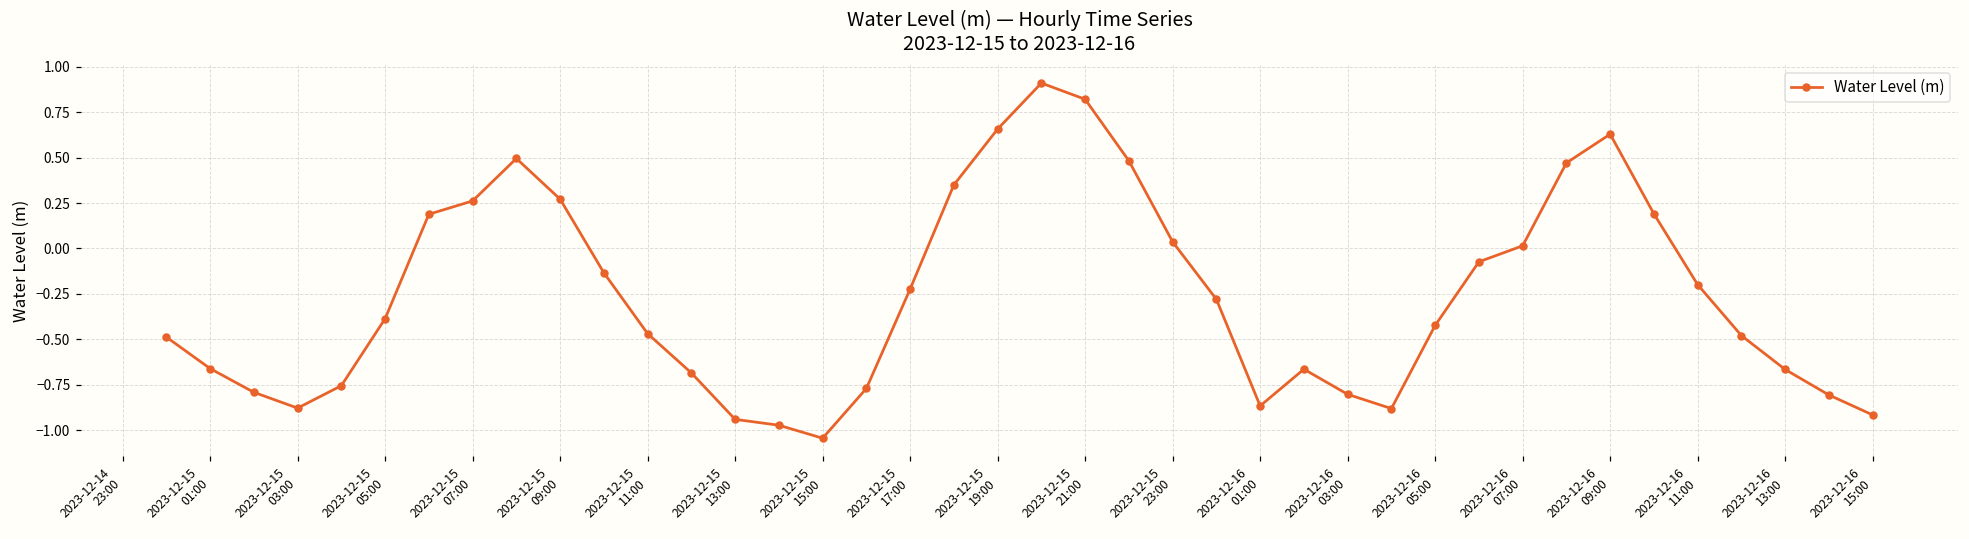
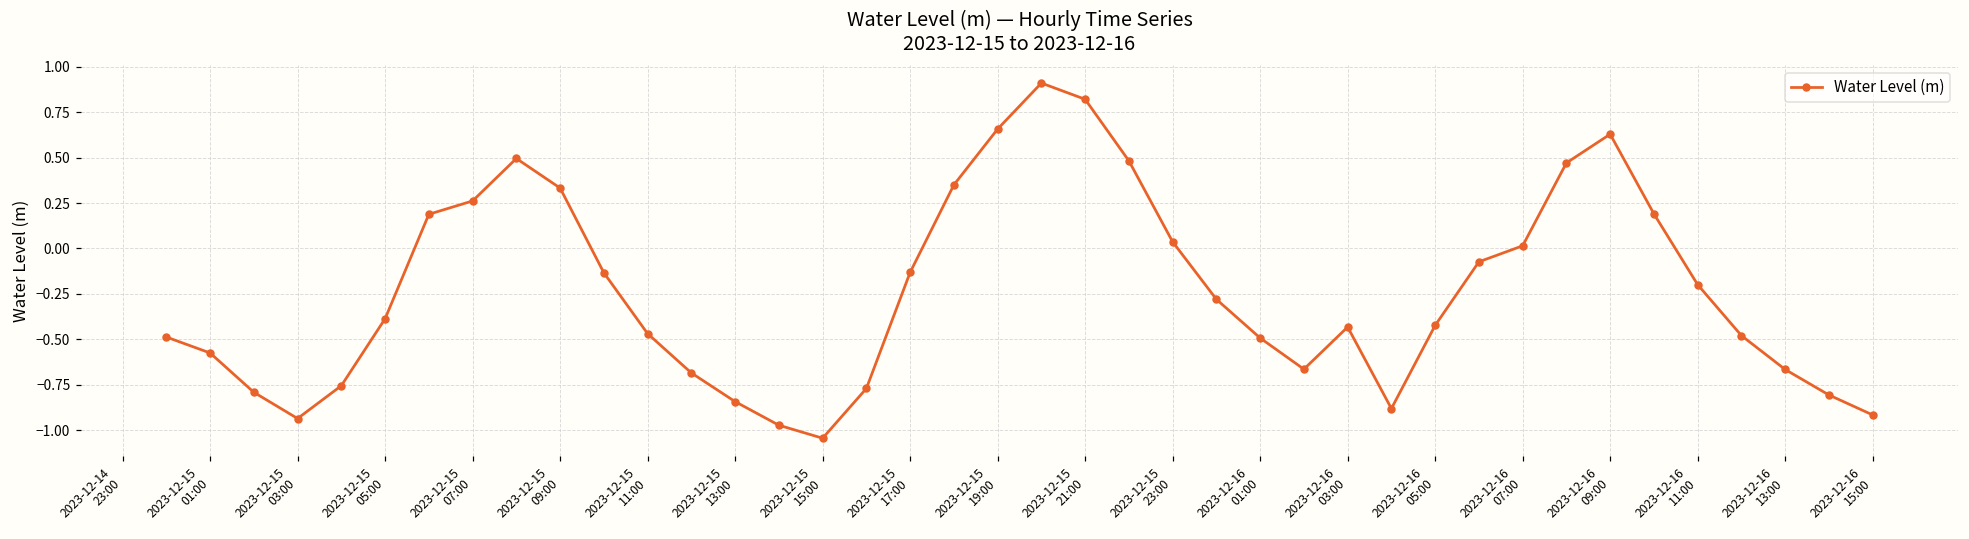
2023-12-15 01:00: -0.66 -> -0.57
2023-12-15 03:00: -0.88 -> -0.93
2023-12-15 09:00: 0.27 -> 0.33
2023-12-15 13:00: -0.94 -> -0.84
2023-12-15 17:00: -0.22 -> -0.13
2023-12-16 01:00: -0.87 -> -0.49
2023-12-16 03:00: -0.80 -> -0.43
